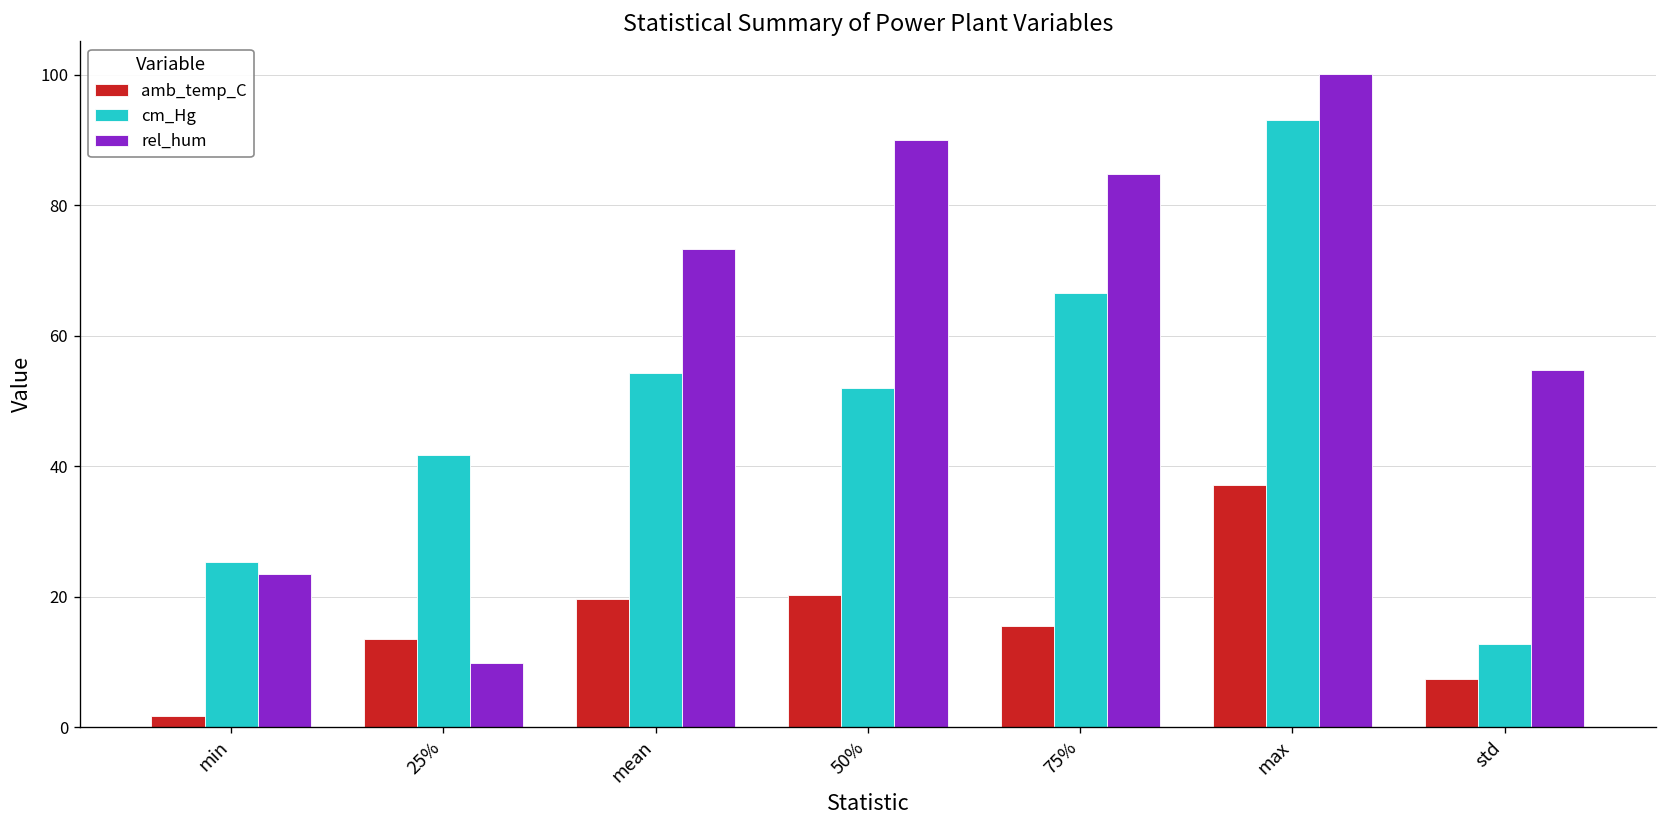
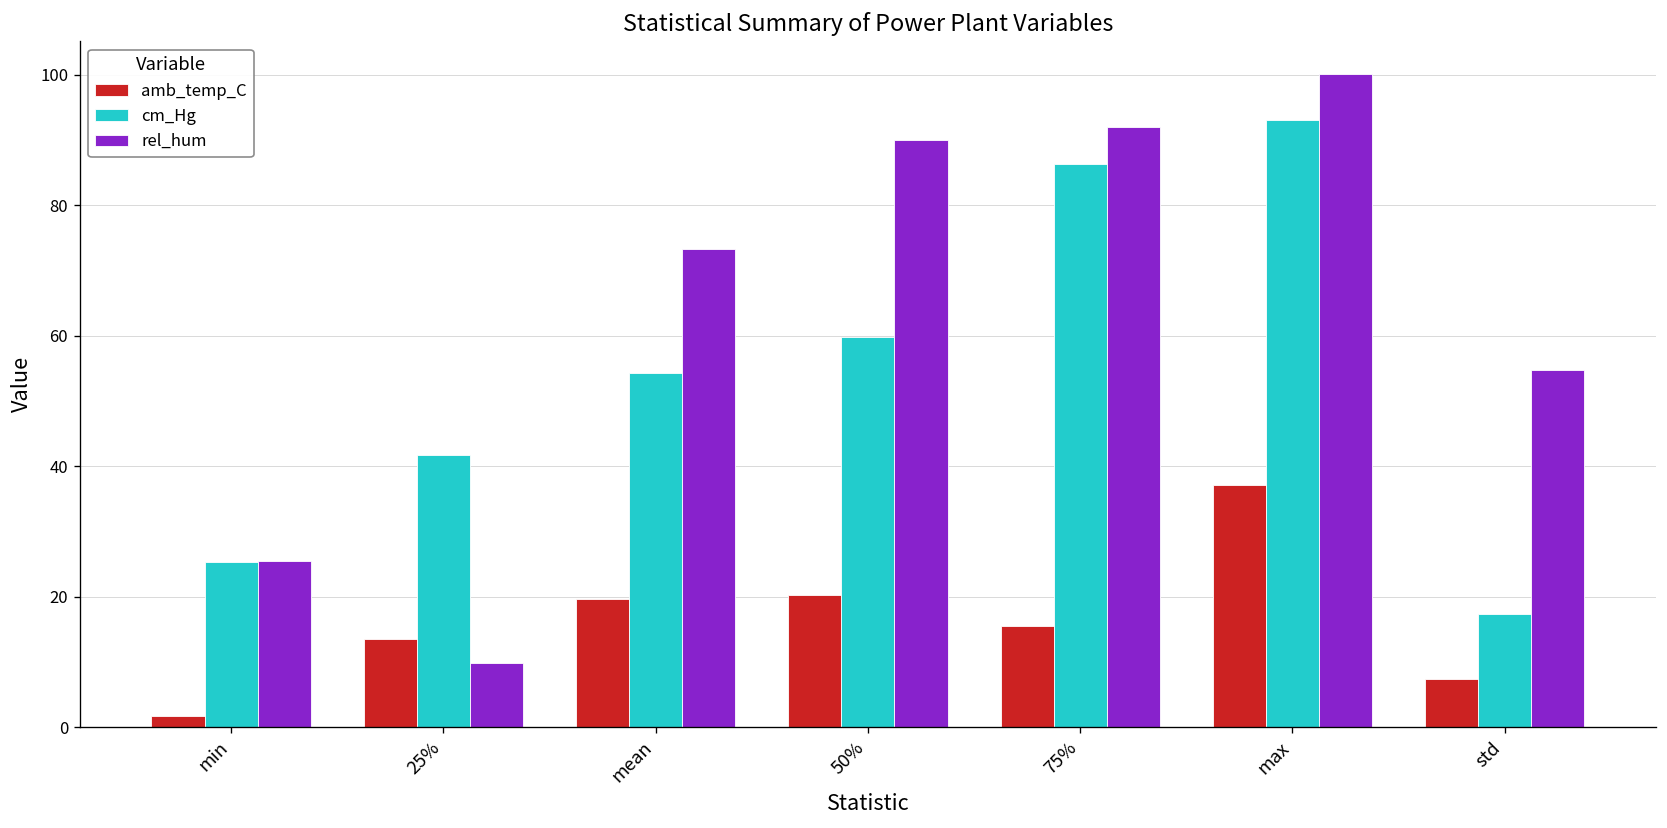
rel_hum, min: 23 -> 26
cm_Hg, 50%: 52 -> 60
cm_Hg, 75%: 67 -> 86
rel_hum, 75%: 85 -> 92
cm_Hg, std: 13 -> 17
